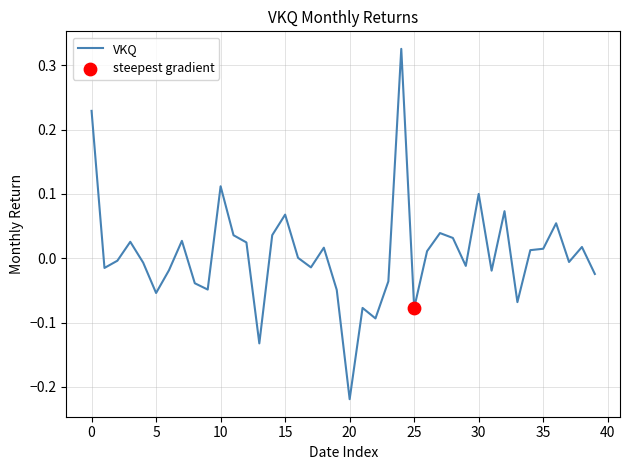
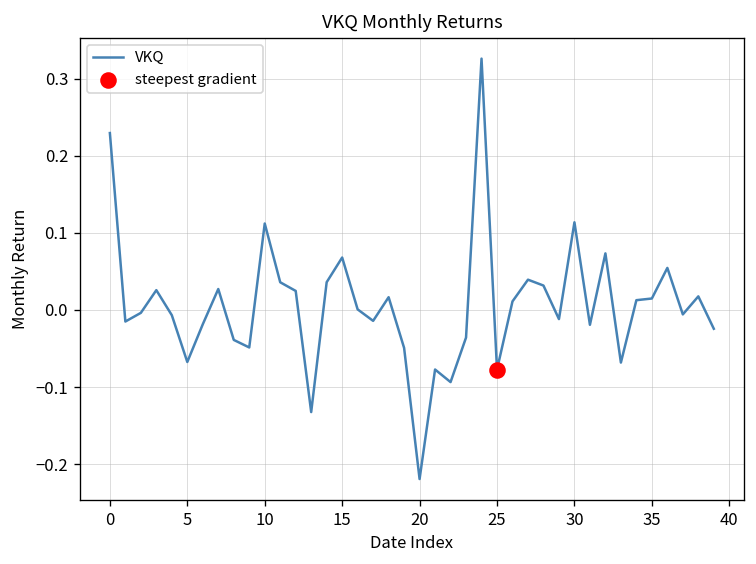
VKQ, 5: -0.05 -> -0.07
VKQ, 30: 0.10 -> 0.11
